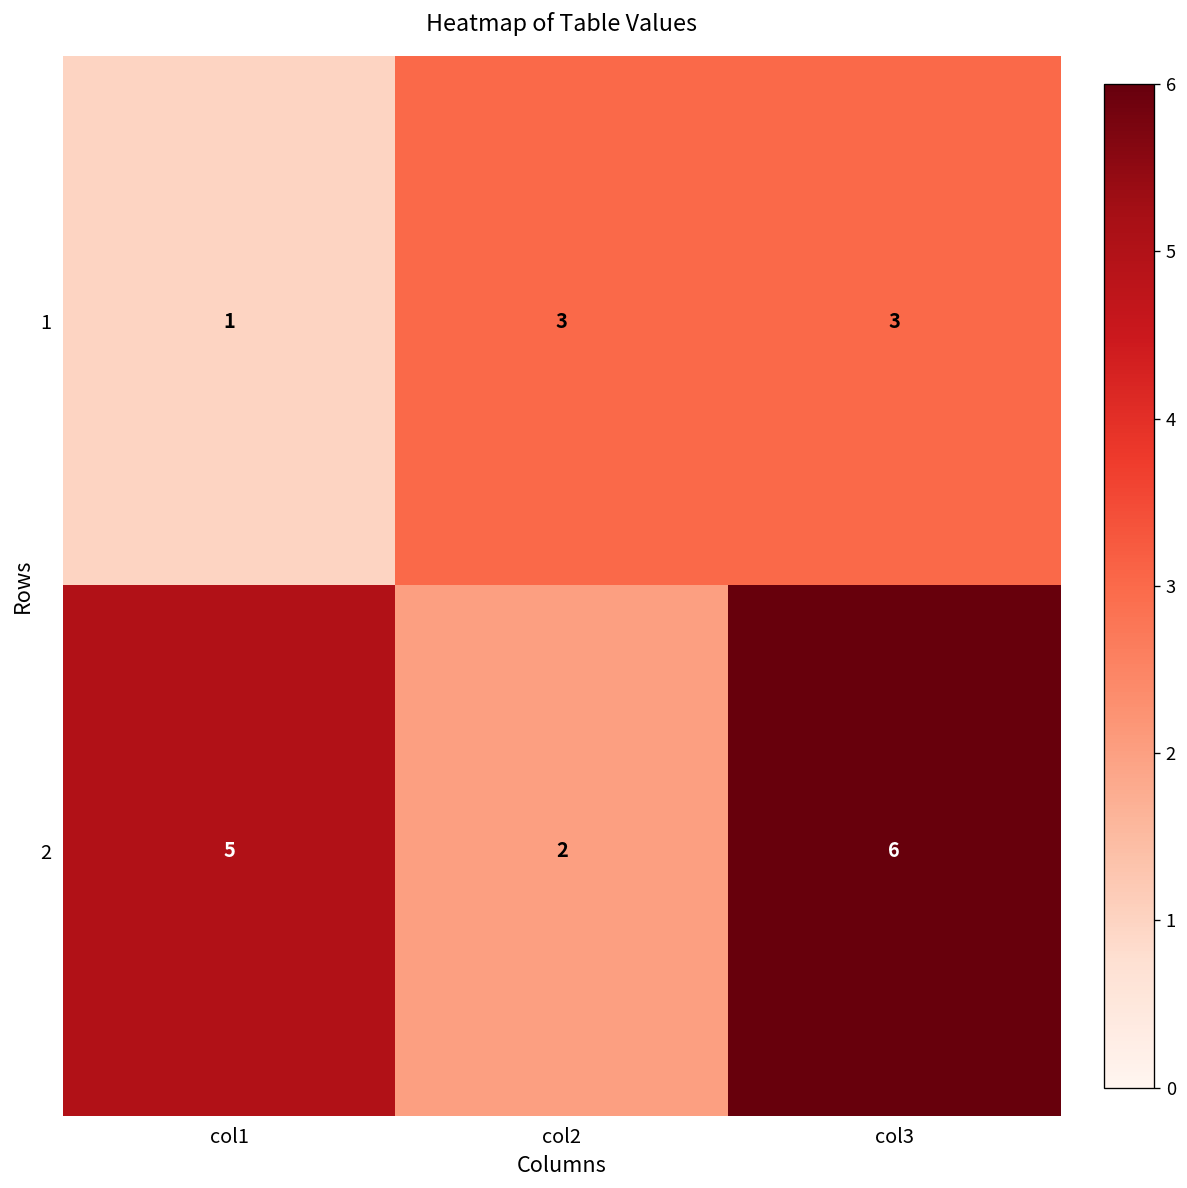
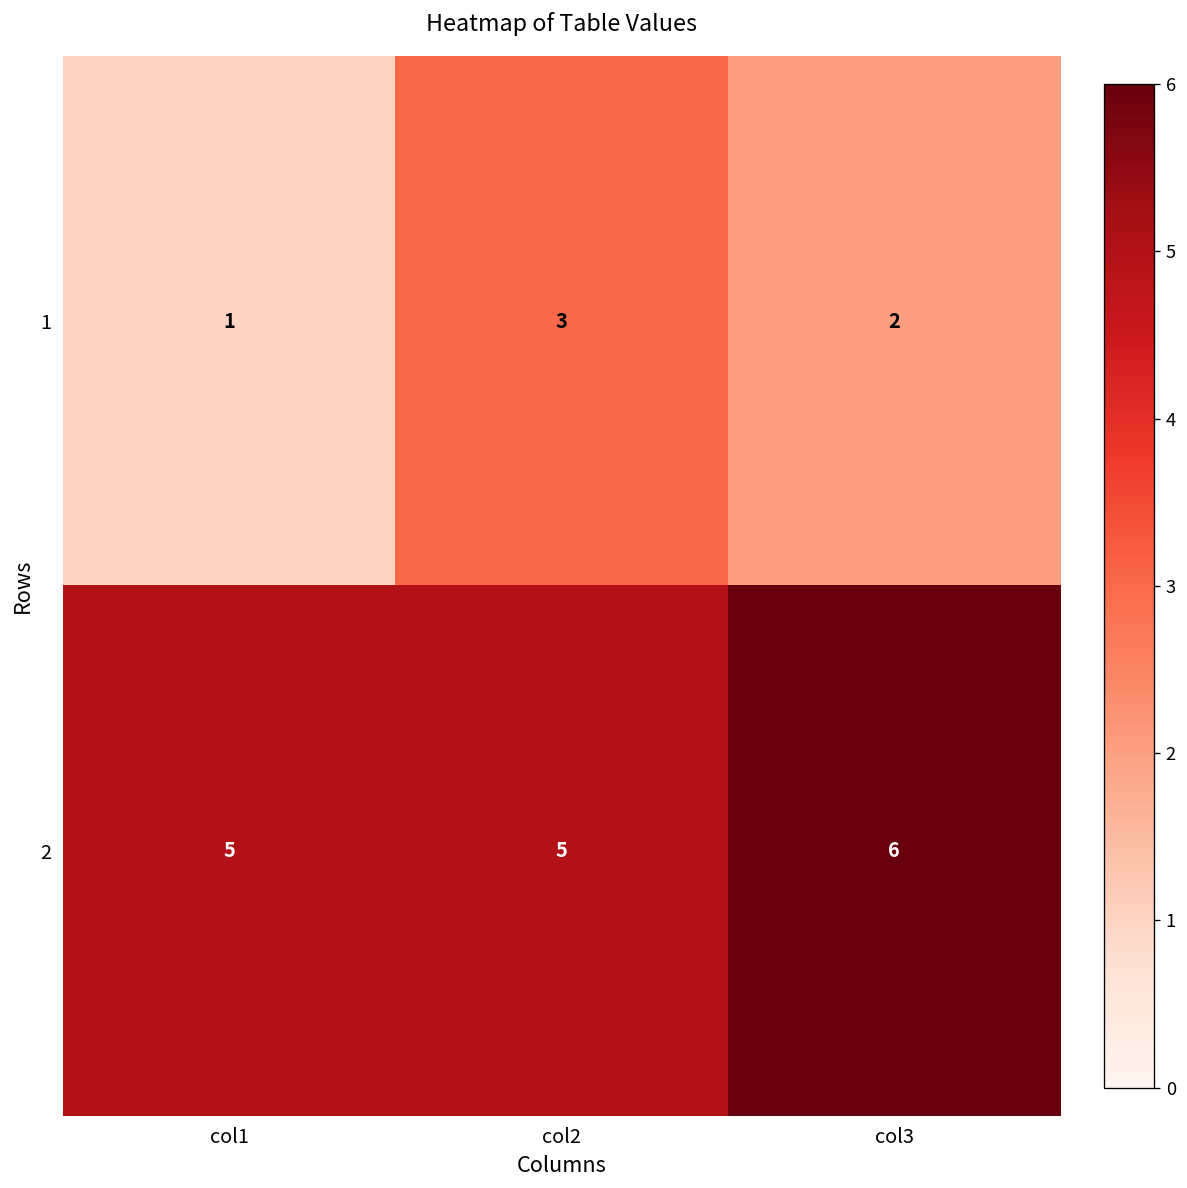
1, col3: 3 -> 2
2, col2: 2 -> 5
